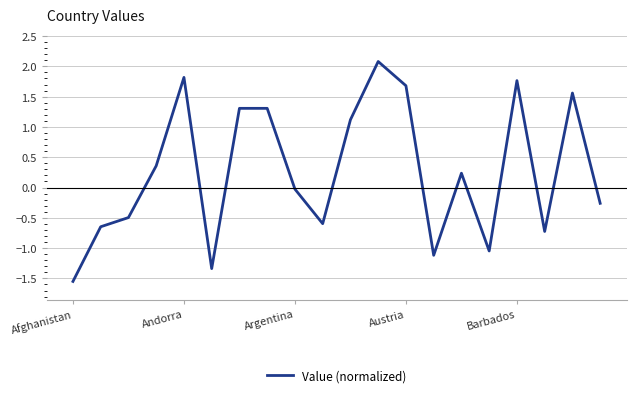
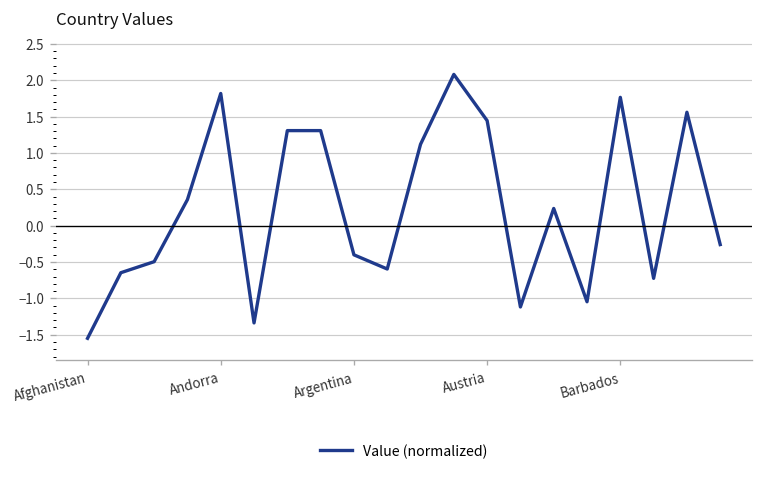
Argentina: 0.0 -> -0.4
Austria: 1.7 -> 1.4
